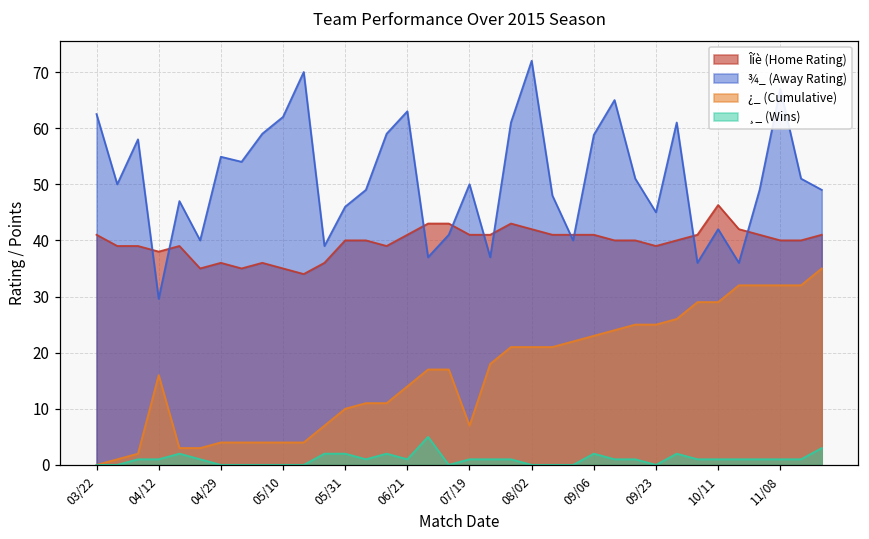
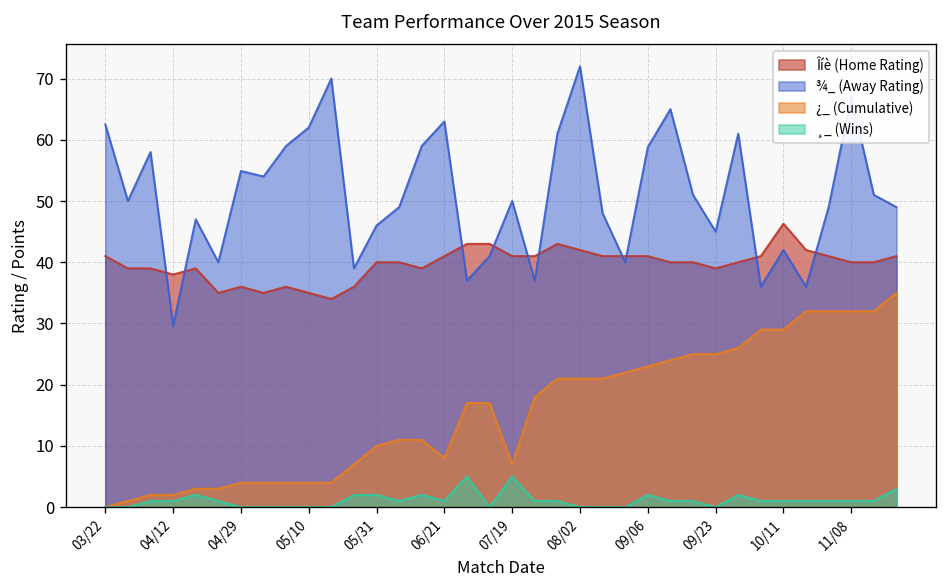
¿_ (Cumulative), 04/12: 16 -> 2
¿_ (Cumulative), 06/21: 14 -> 8
¸_ (Wins), 07/19: 1 -> 5
